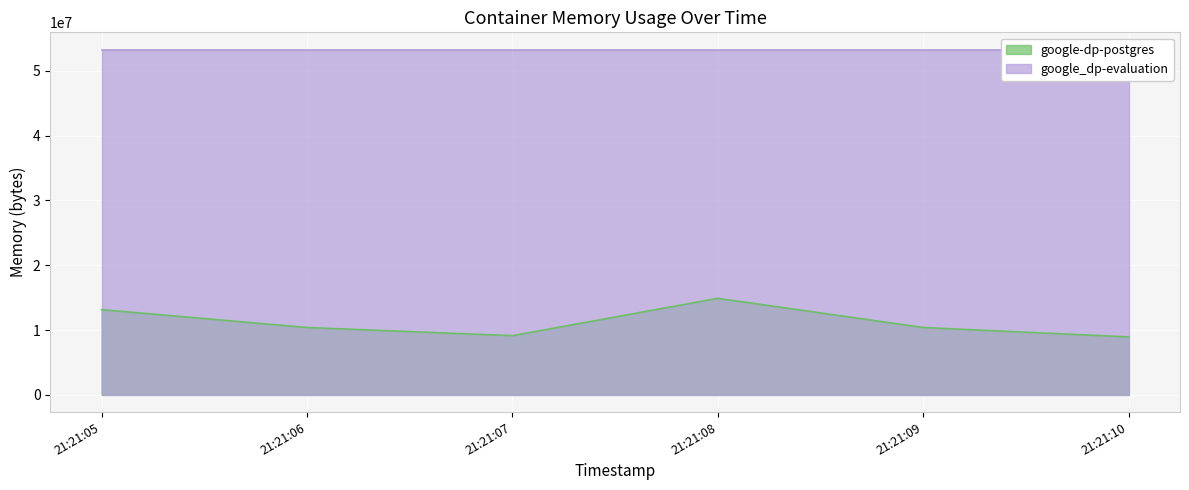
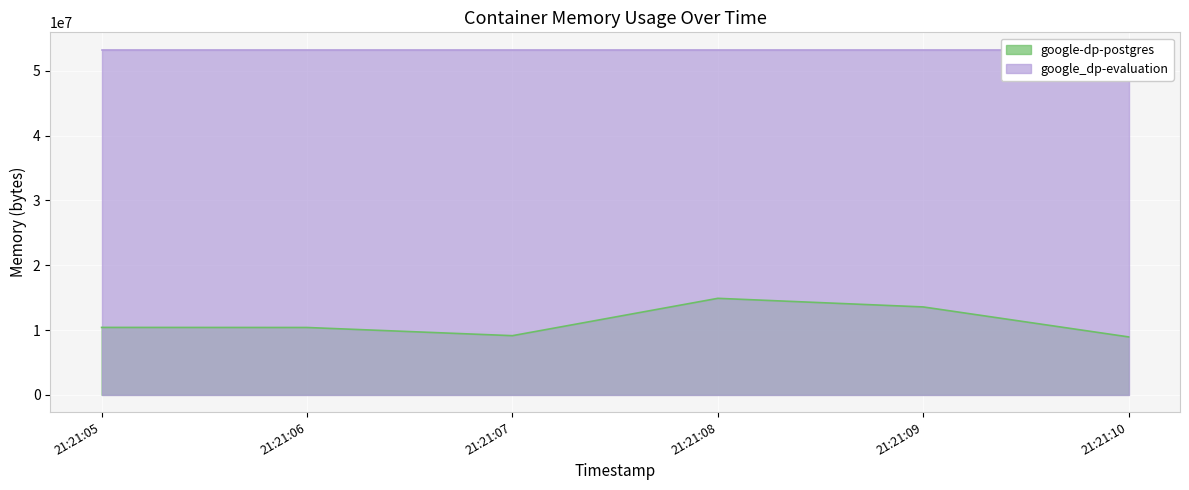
google-dp-postgres, 21:21:05: 13000000 -> 10000000
google-dp-postgres, 21:21:09: 10000000 -> 14000000
